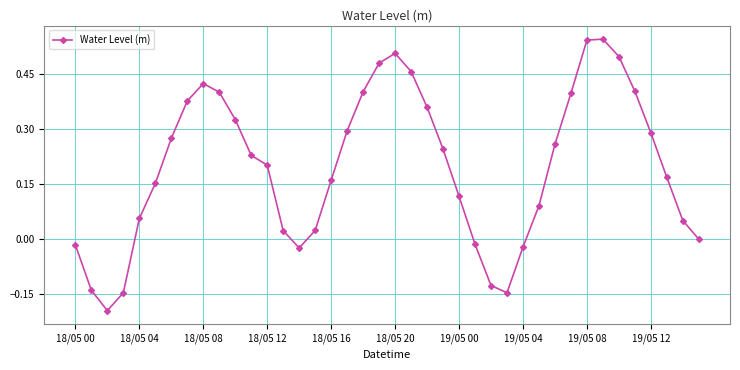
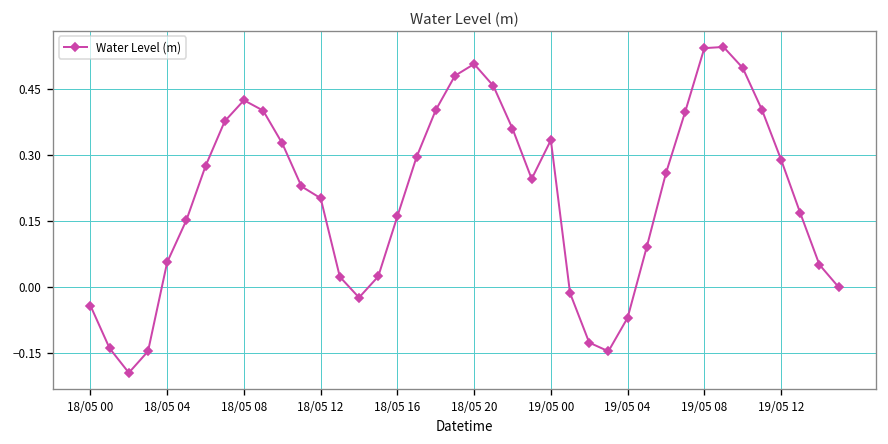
18/05 00: -0.02 -> -0.04
19/05 00: 0.12 -> 0.33
19/05 04: -0.02 -> -0.07
